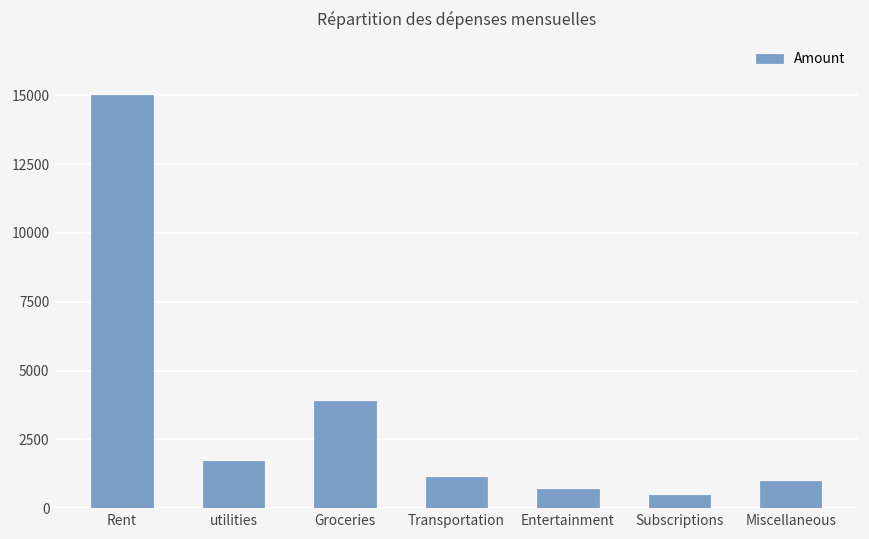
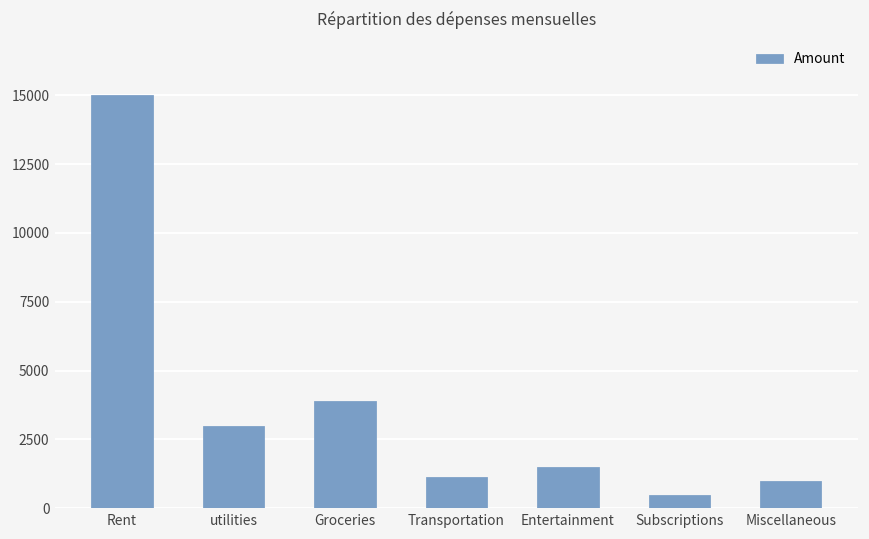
utilities: 1700 -> 3000
Entertainment: 700 -> 1500
